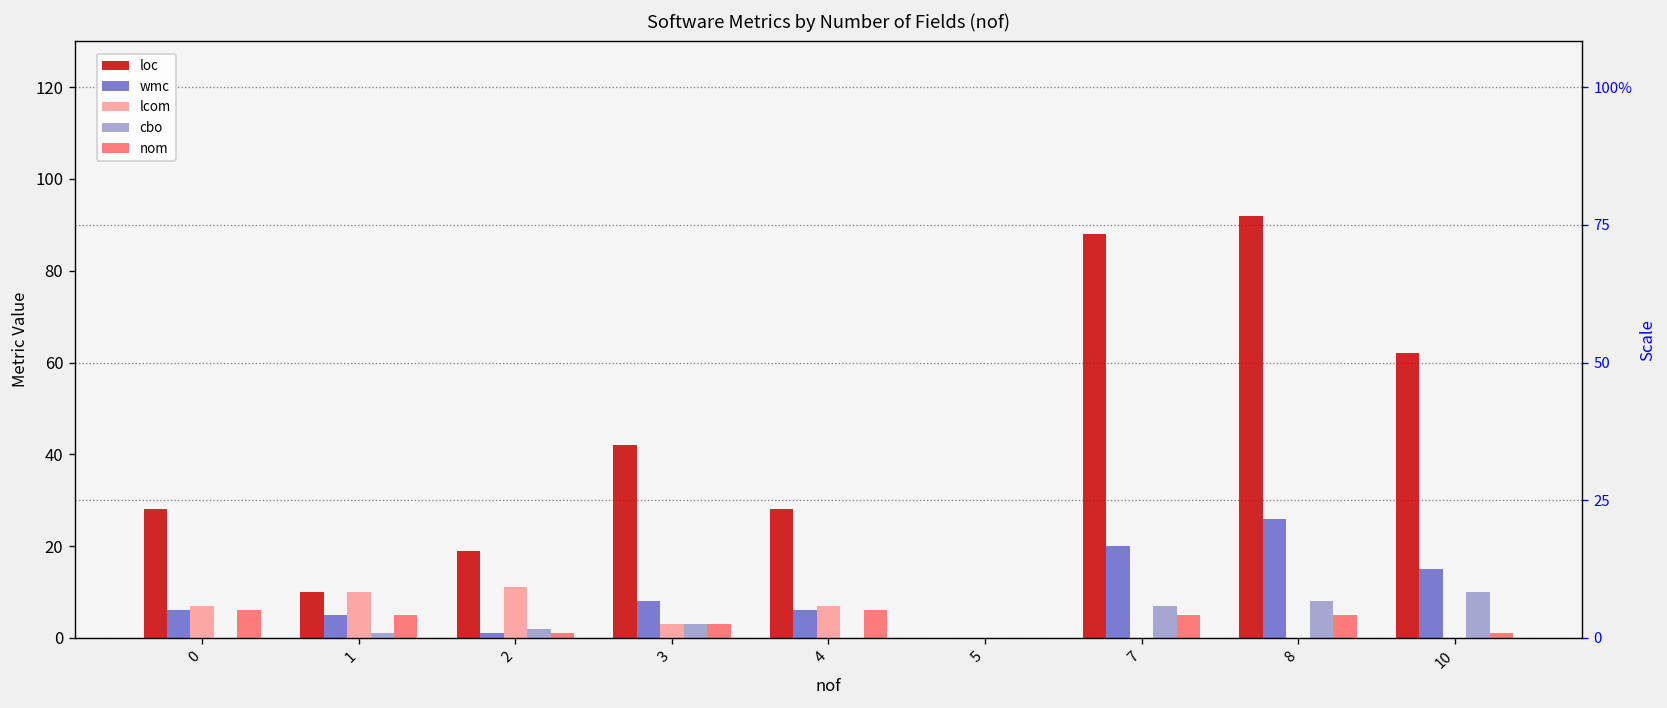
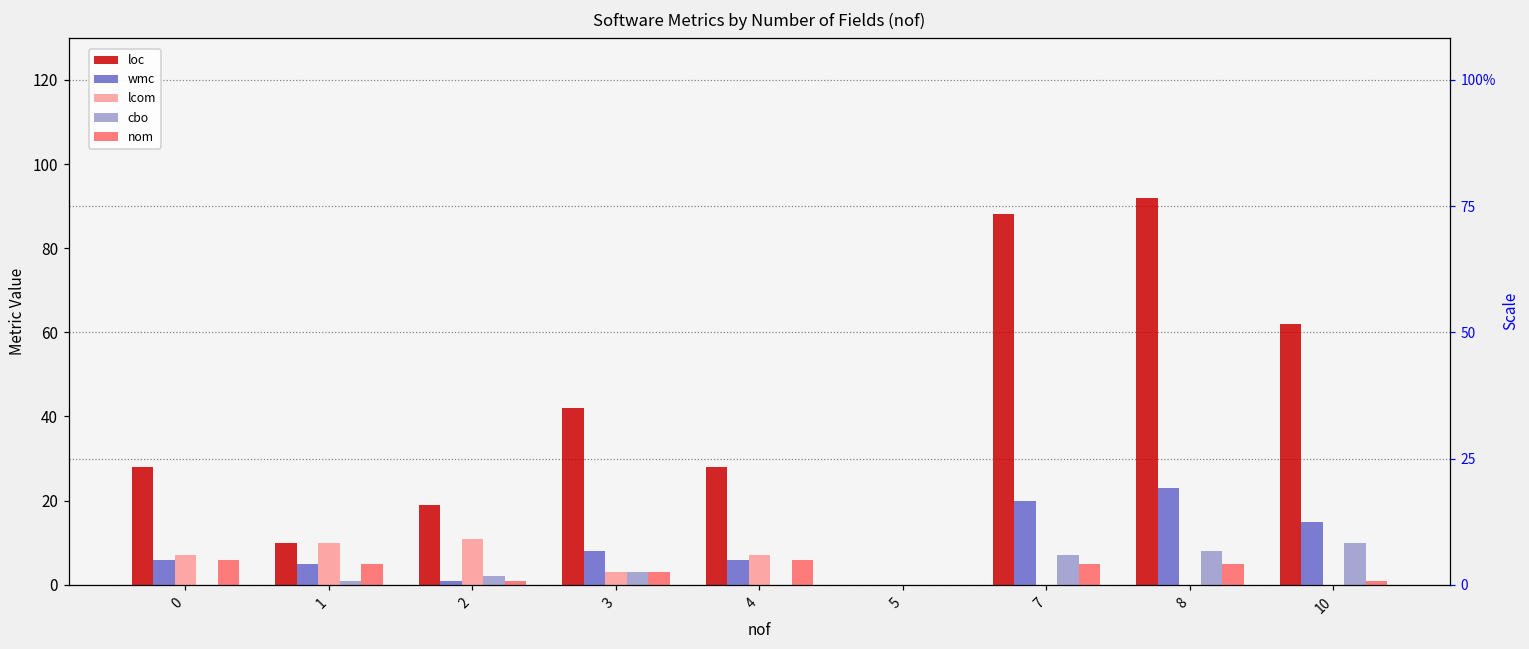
wmc, 8: 26 -> 23
